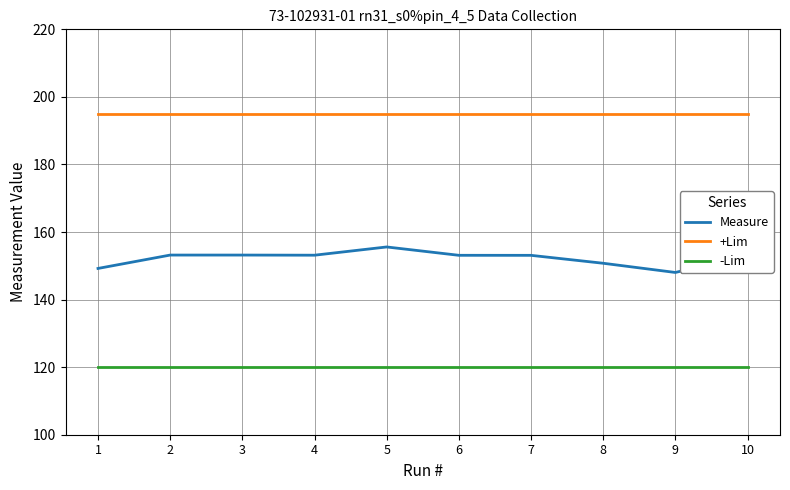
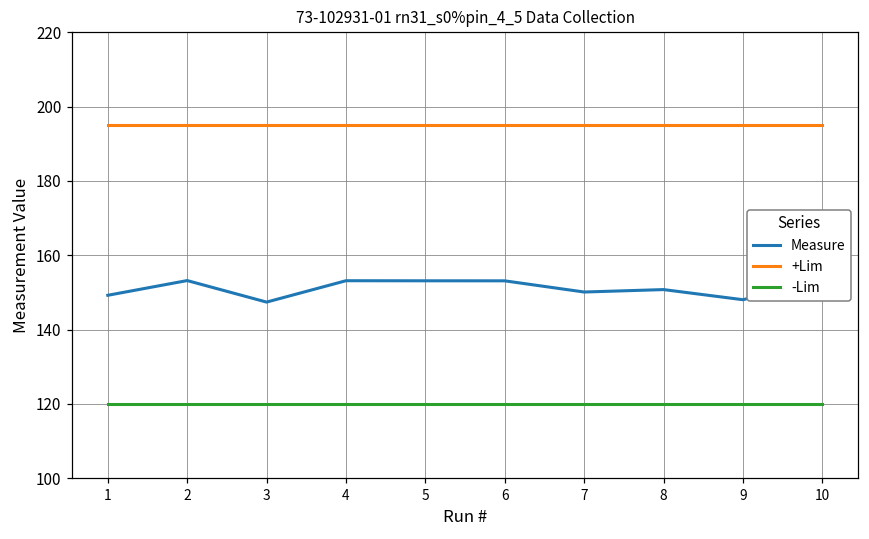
Measure, 3: 153 -> 147
Measure, 5: 156 -> 153
Measure, 7: 153 -> 150
